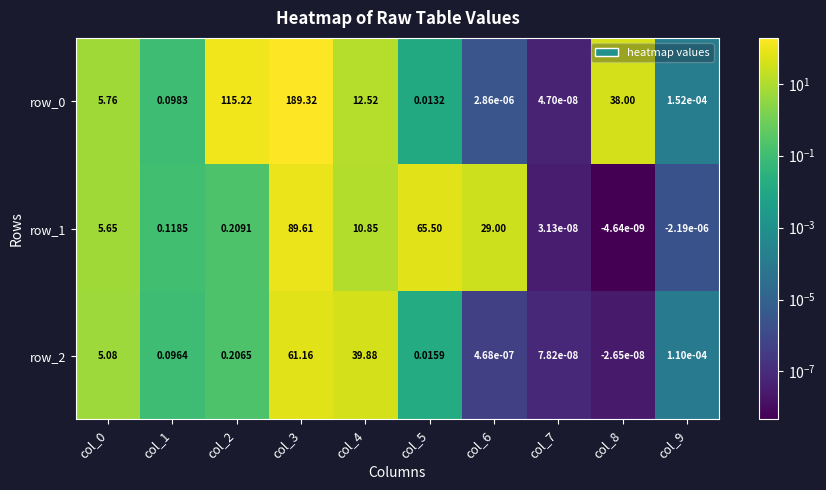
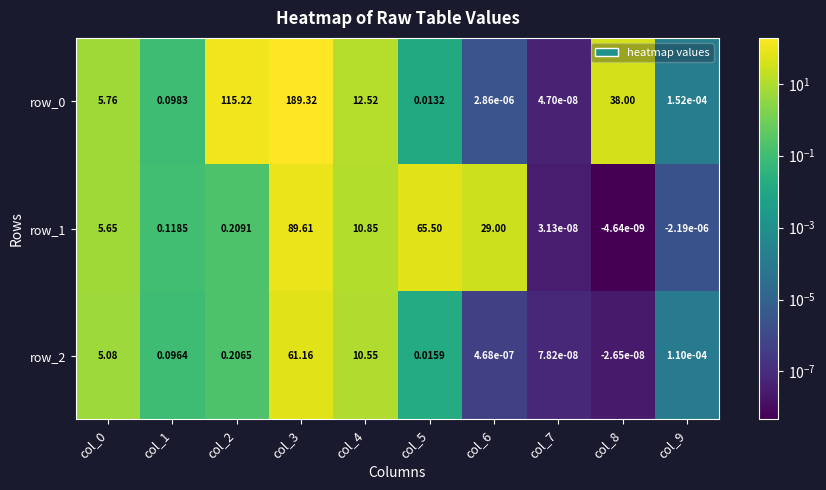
row_2, col_4: 39.88 -> 10.55
